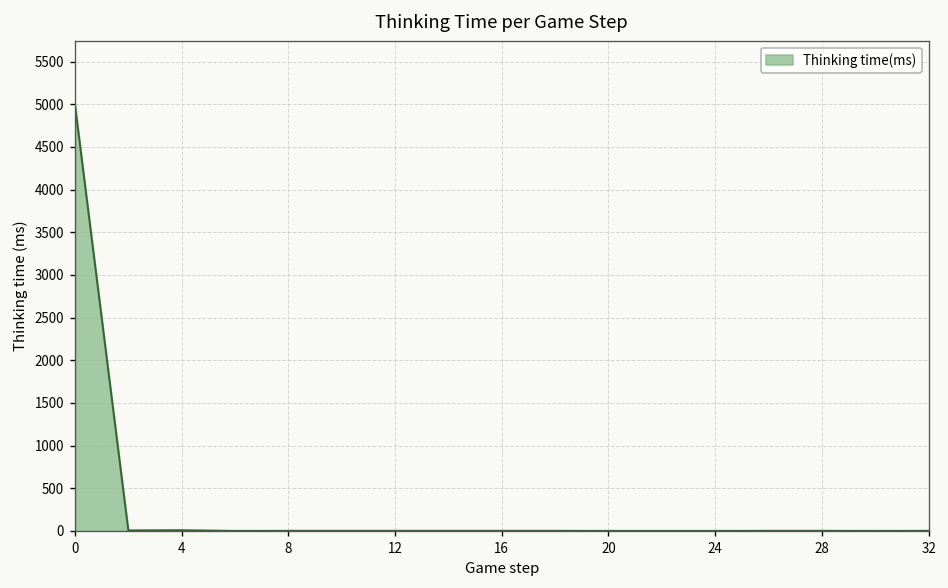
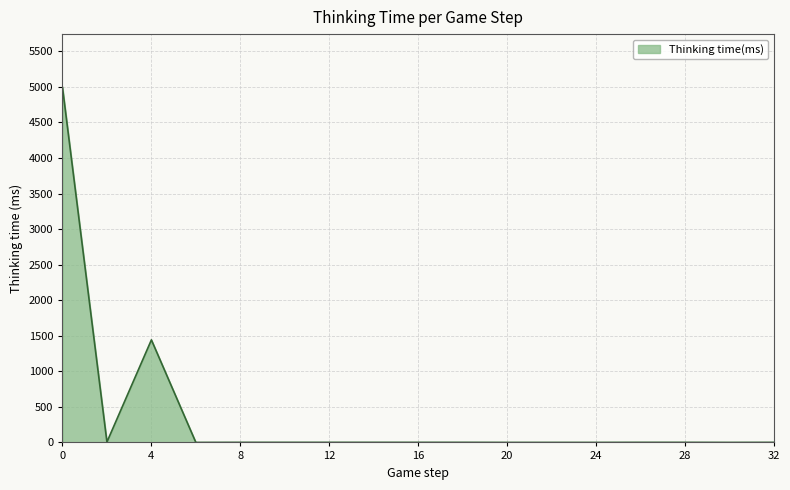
4: 0 -> 1400
